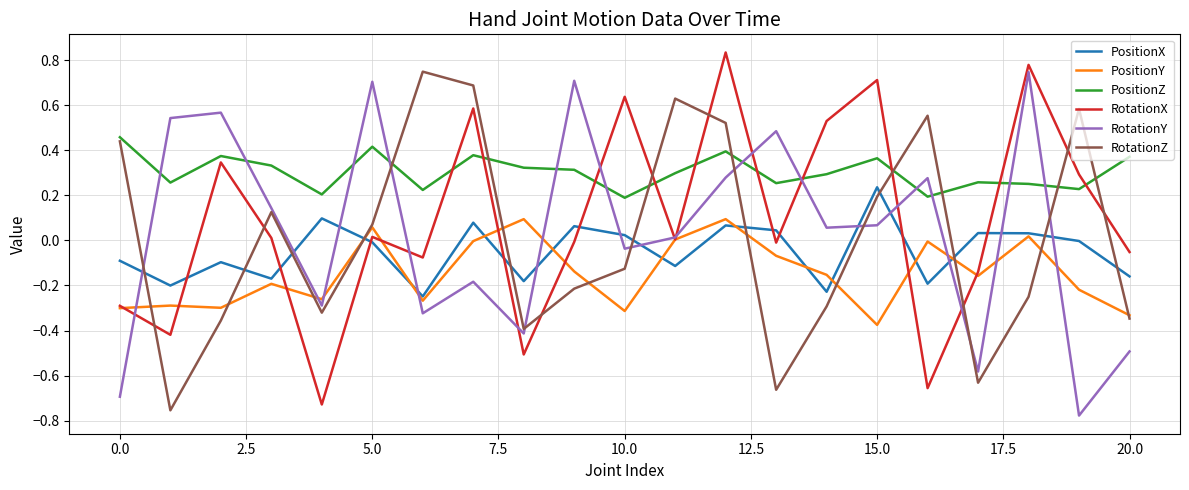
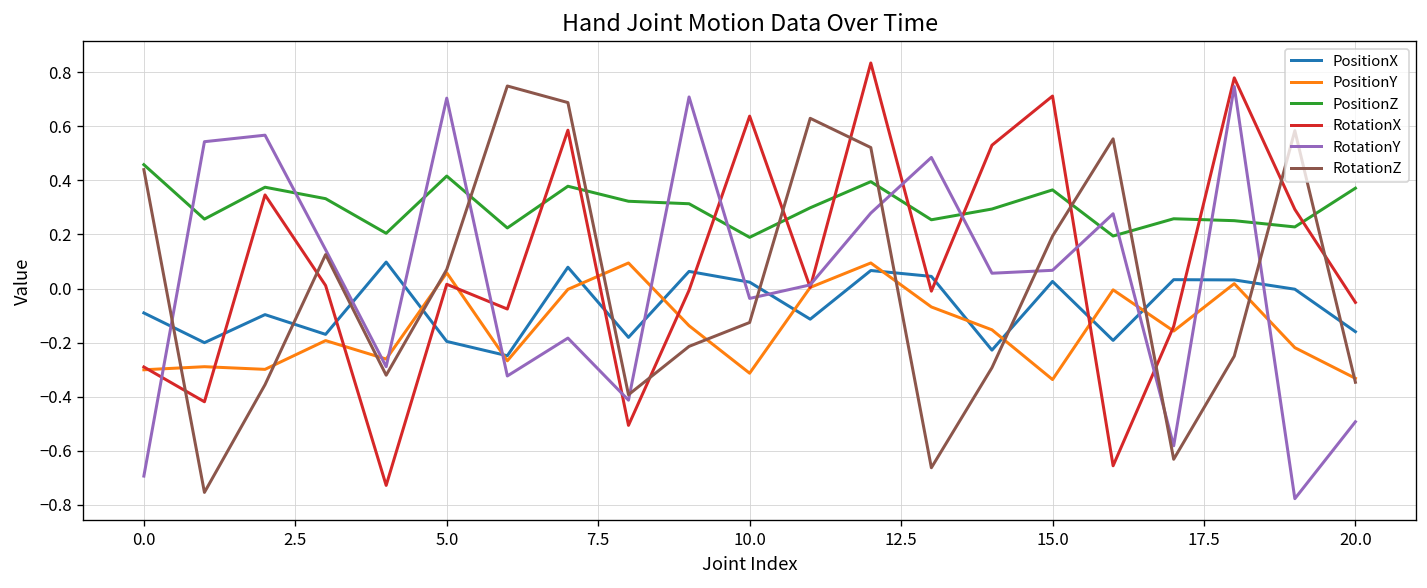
PositionX, 5.0: -0.01 -> -0.20
PositionX, 15.0: 0.24 -> 0.03
PositionY, 15.0: -0.37 -> -0.34
